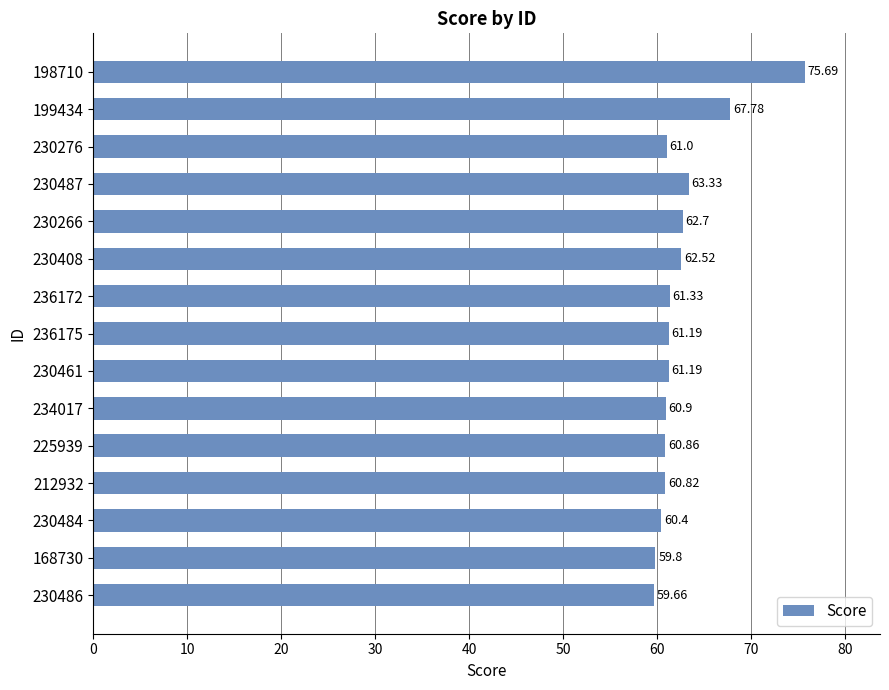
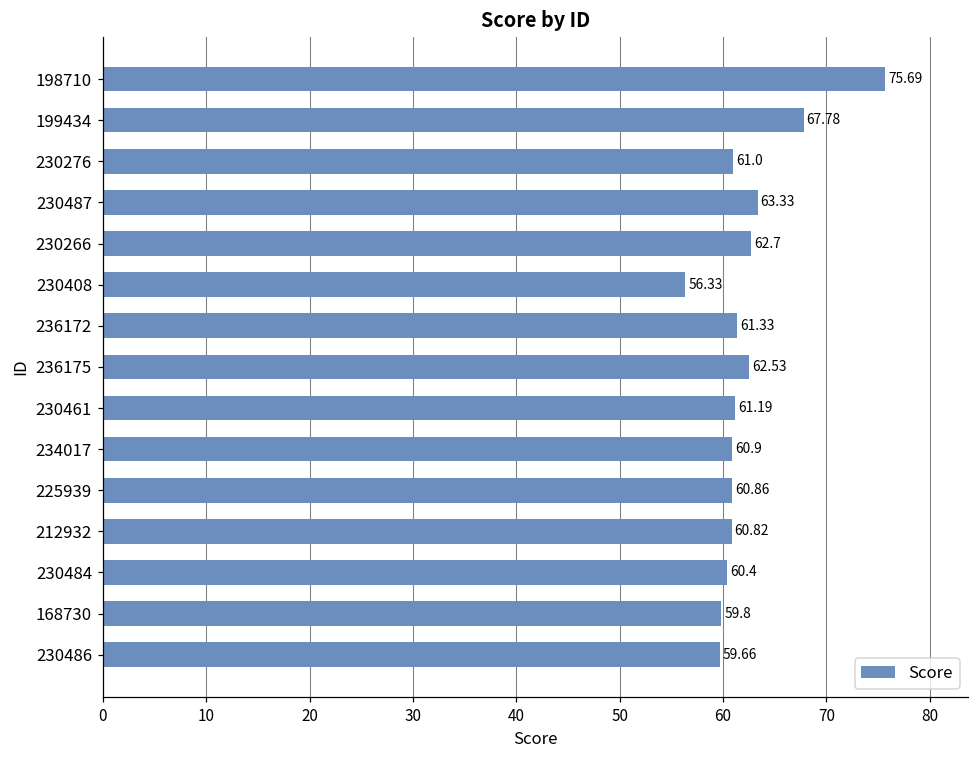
230408: 62.52 -> 56.33
236175: 61.19 -> 62.53
